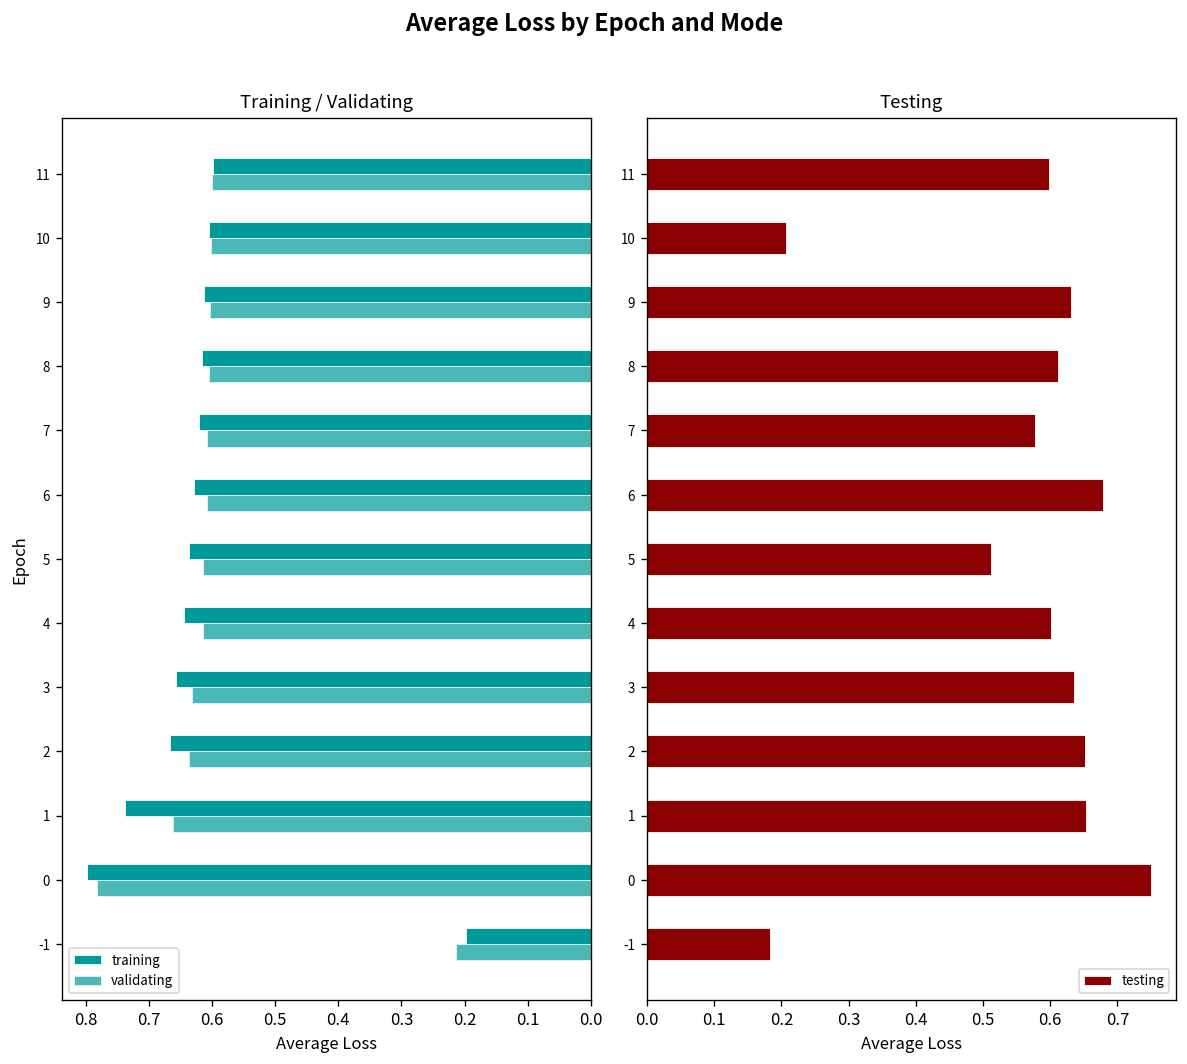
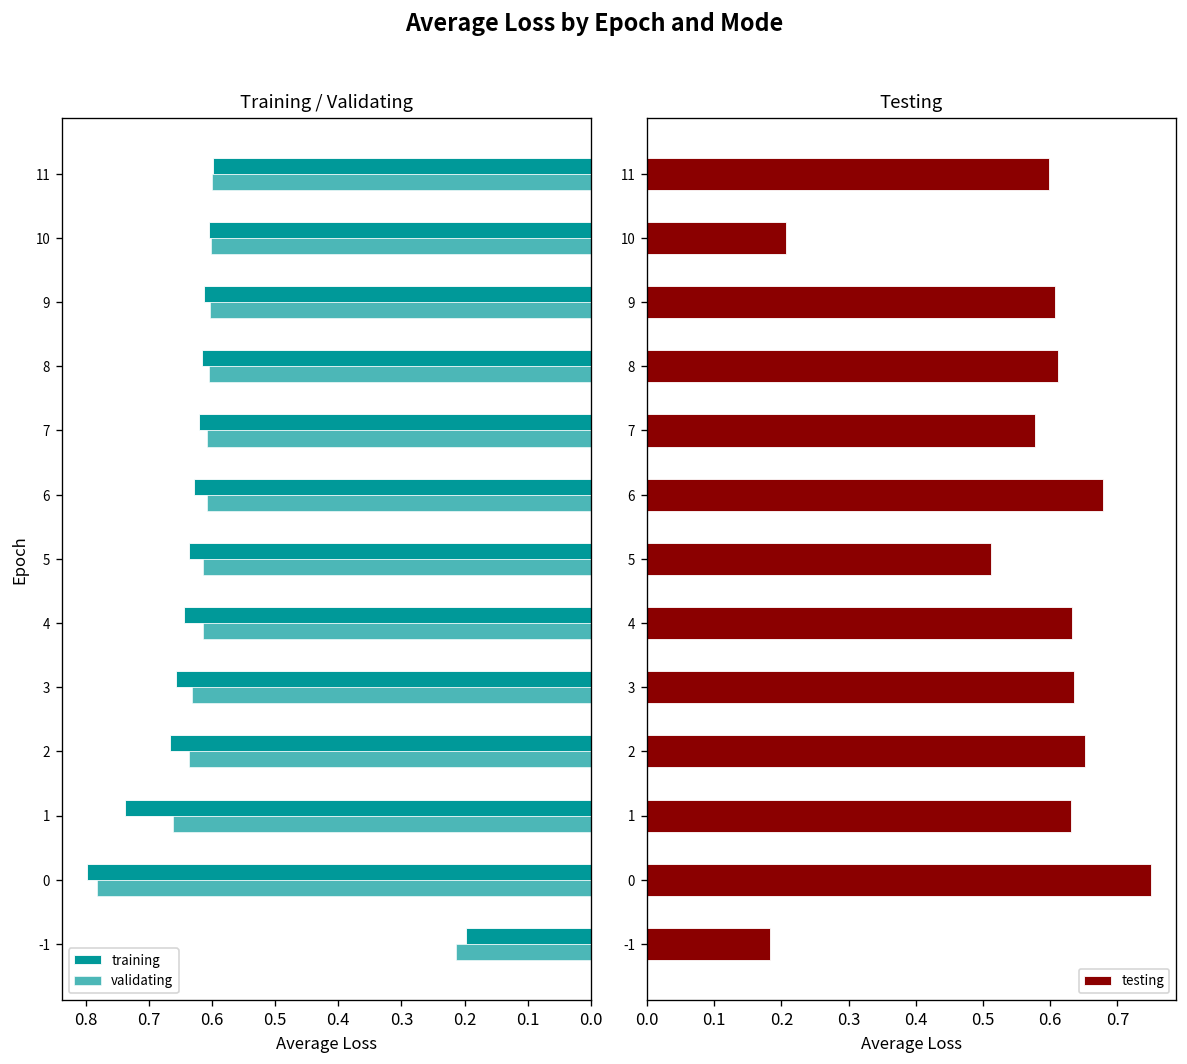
Testing, 9: 0.63 -> 0.61
Testing, 4: 0.60 -> 0.63
Testing, 1: 0.65 -> 0.63
